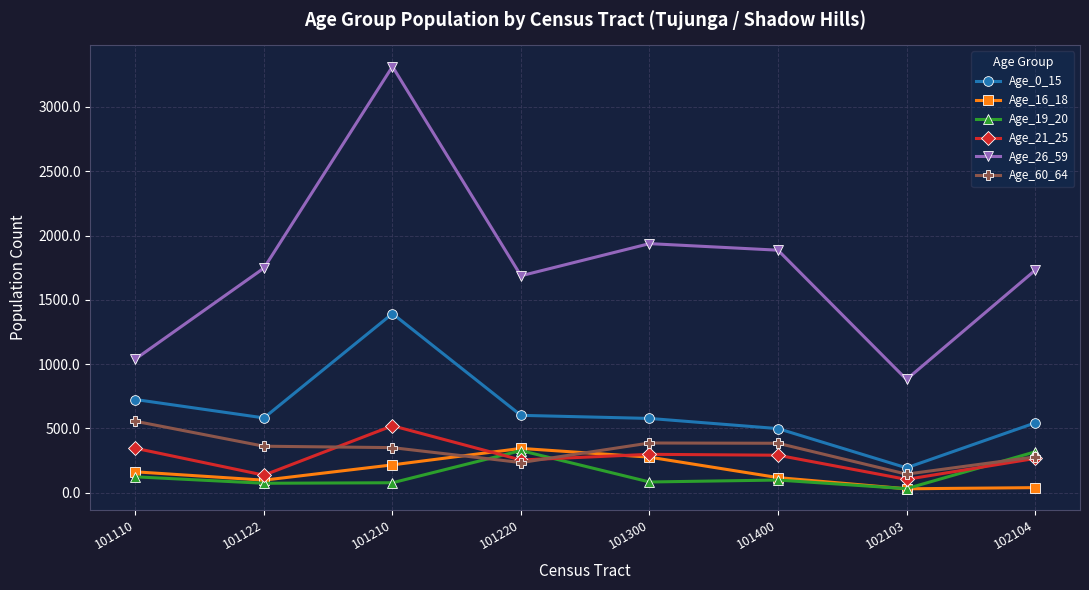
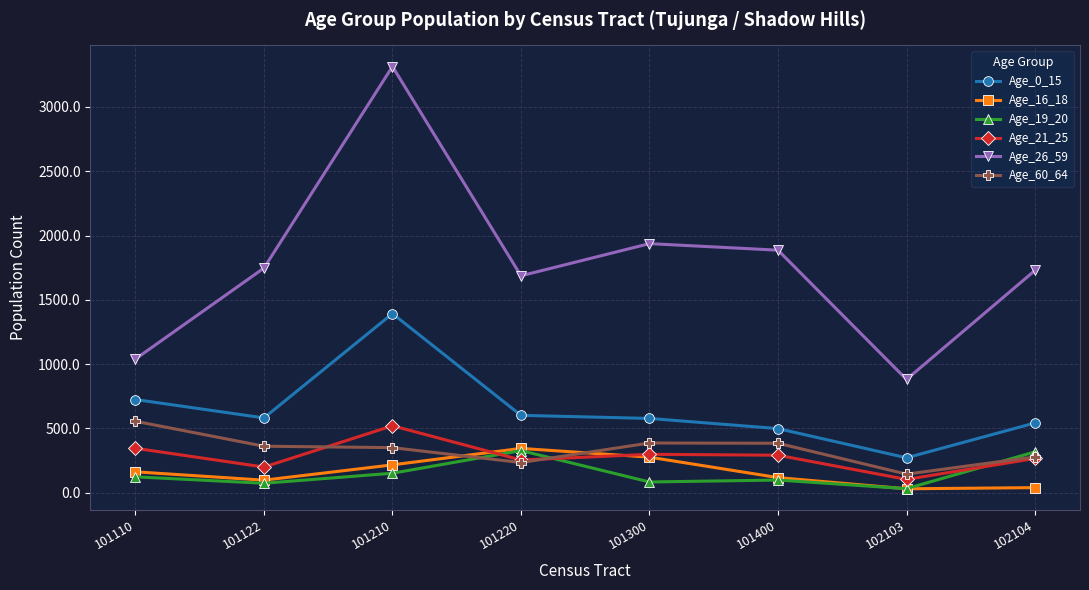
Age_21_25, 101122: 140 -> 200
Age_19_20, 101210: 80 -> 150
Age_0_15, 102103: 190 -> 270
